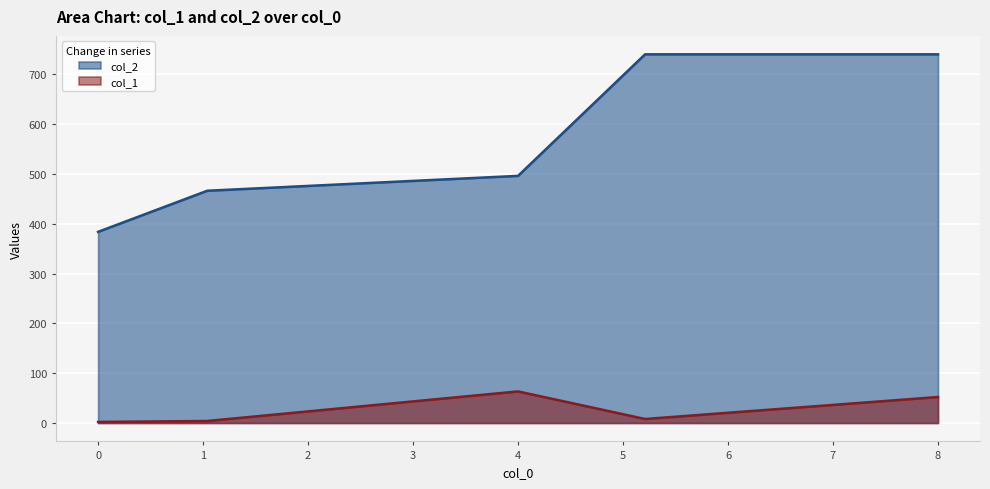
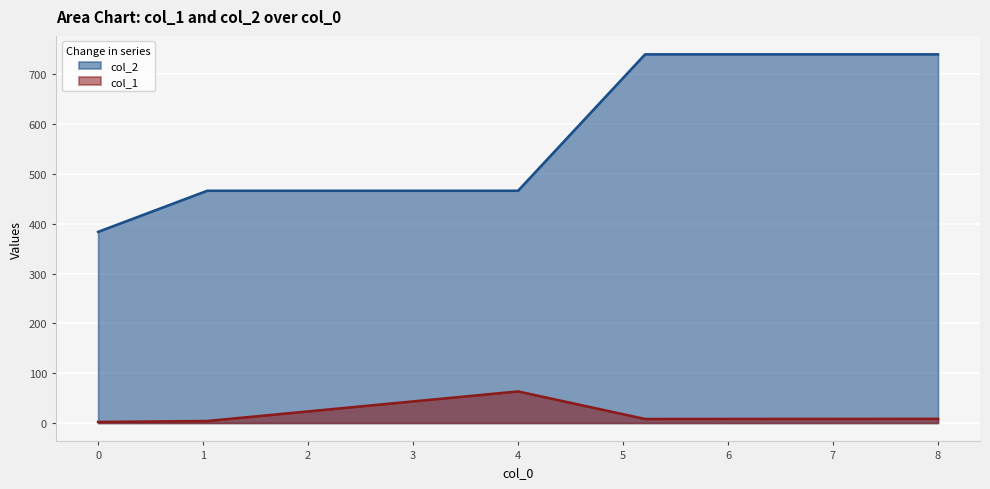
col_2, 4: 500 -> 470
col_1, 8: 50 -> 10
